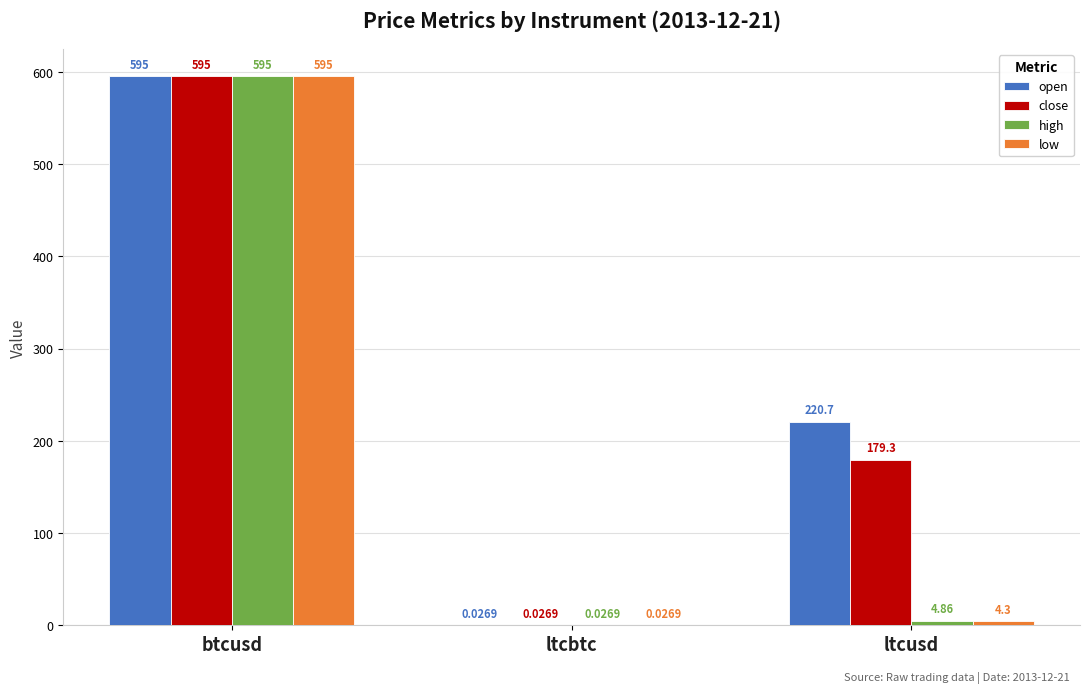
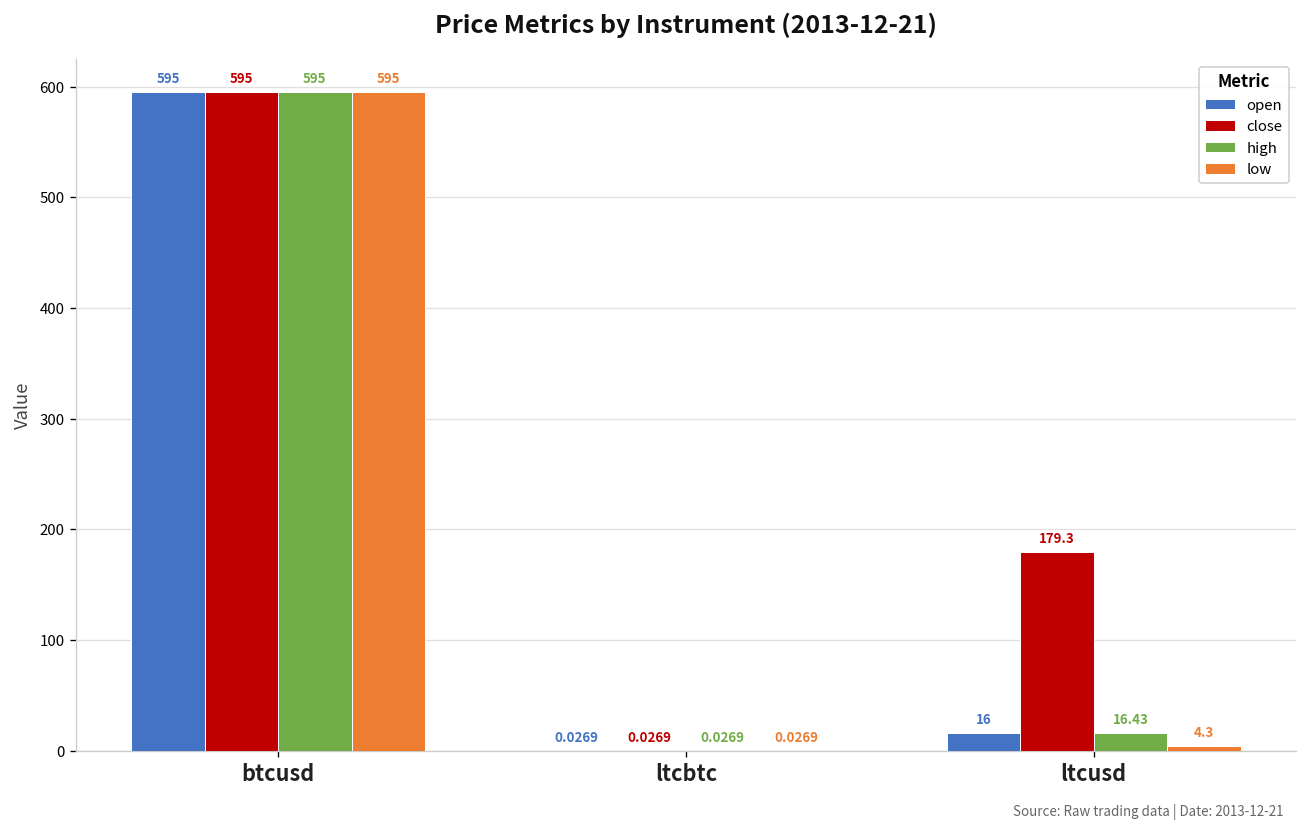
open, ltcusd: 220.7 -> 16
high, ltcusd: 4.86 -> 16.43
